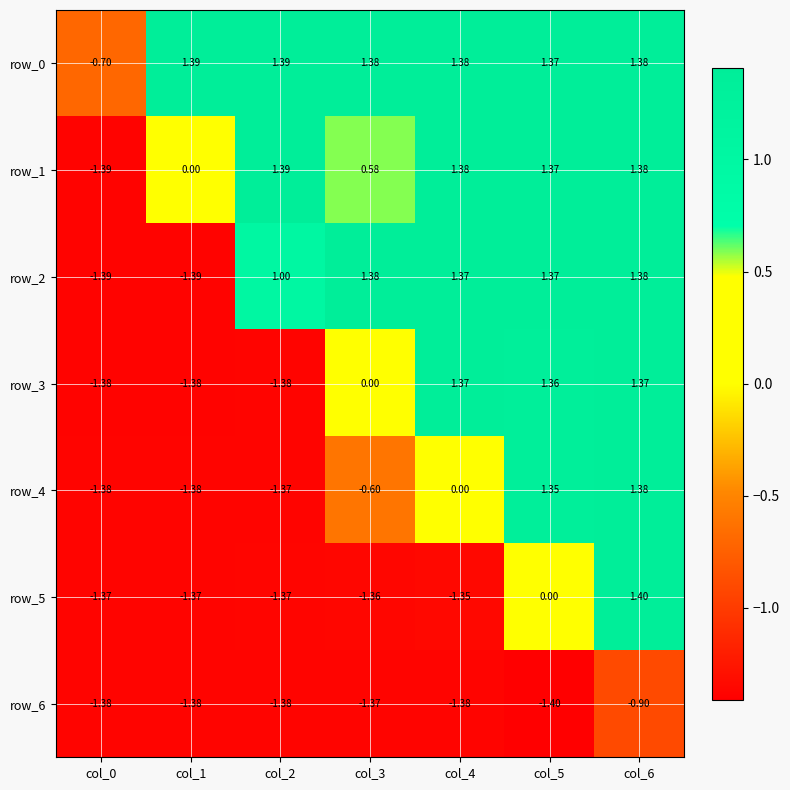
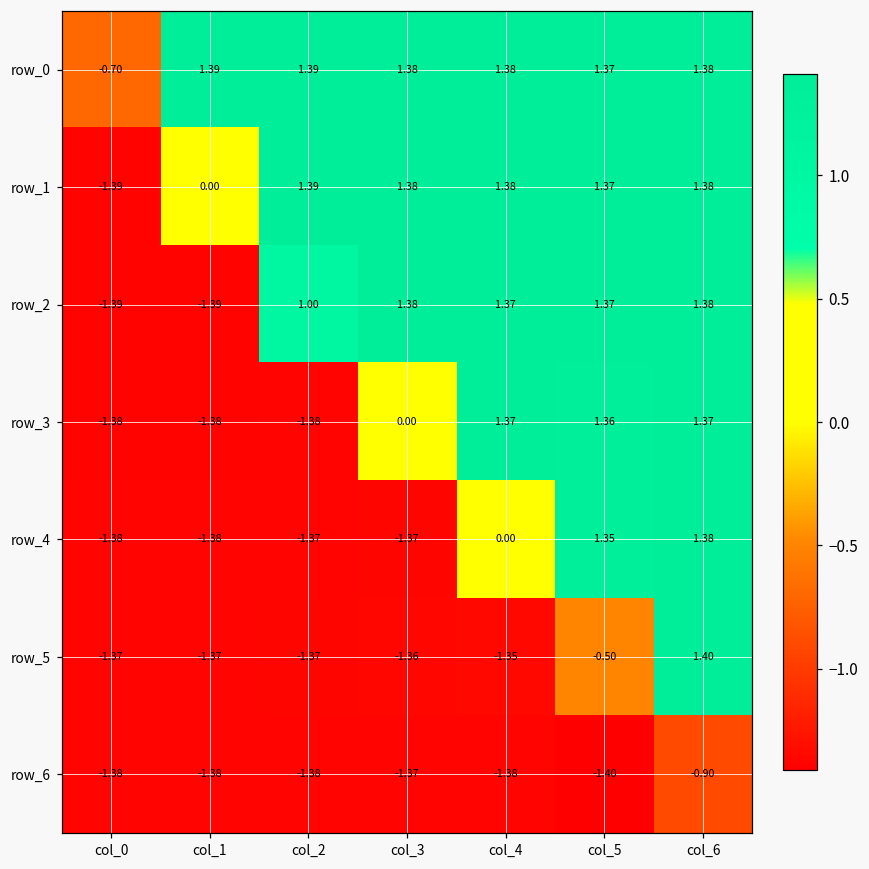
row_1, col_3: 0.58 -> 1.38
row_4, col_3: -0.60 -> -1.37
row_5, col_5: 0.00 -> -0.50
